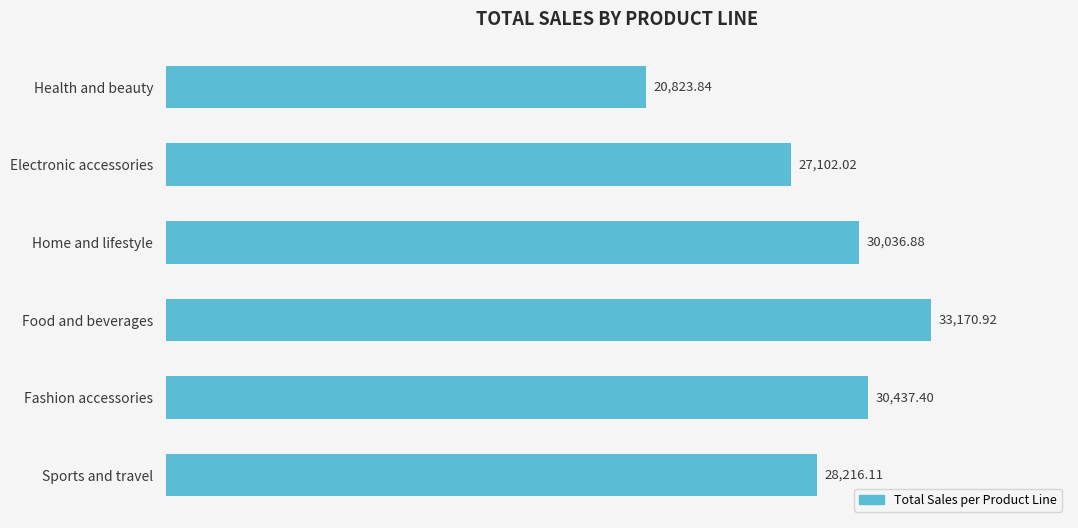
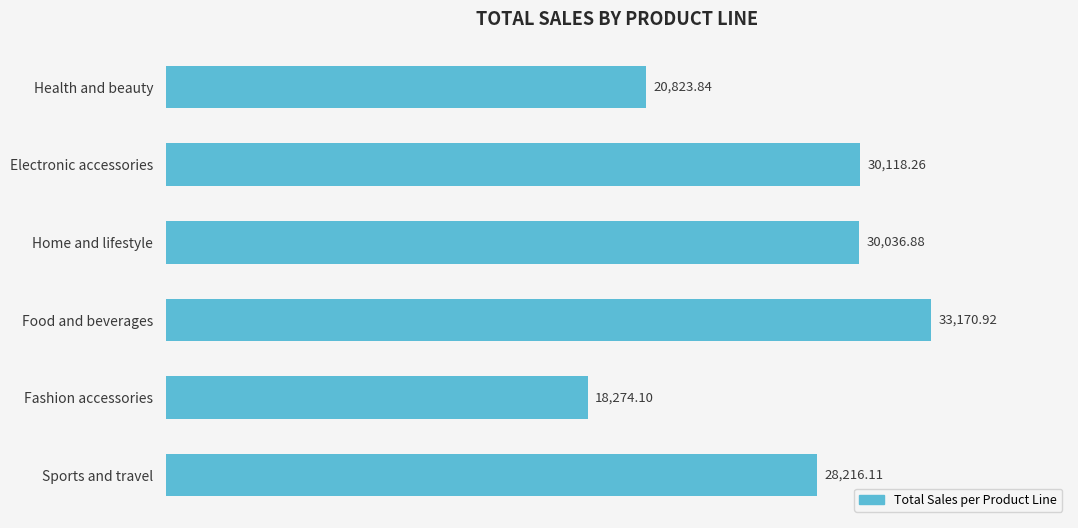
Electronic accessories: 27,102.02 -> 30,118.26
Fashion accessories: 30,437.40 -> 18,274.10
